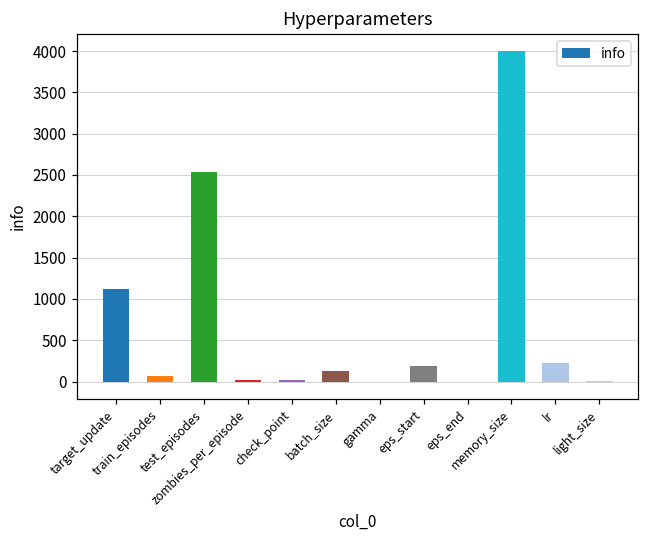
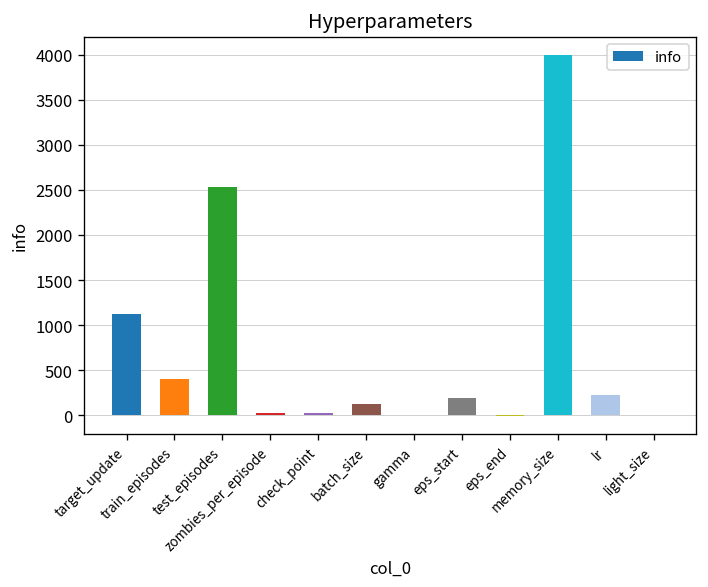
train_episodes: 100 -> 400
